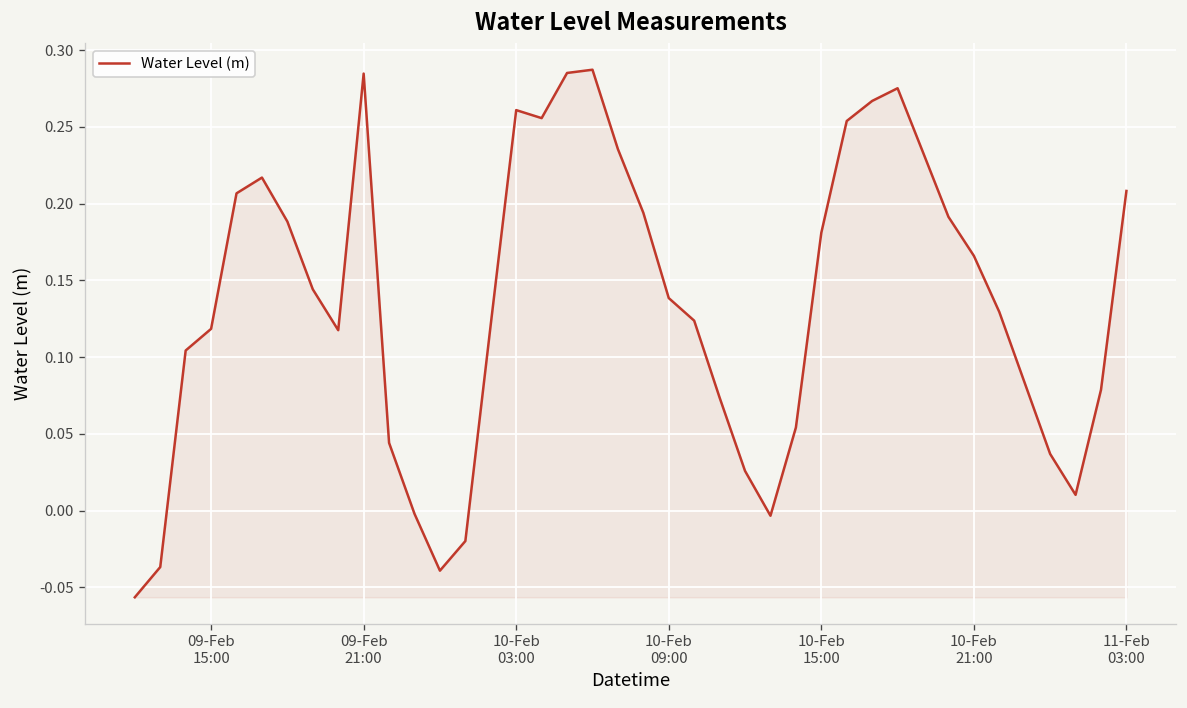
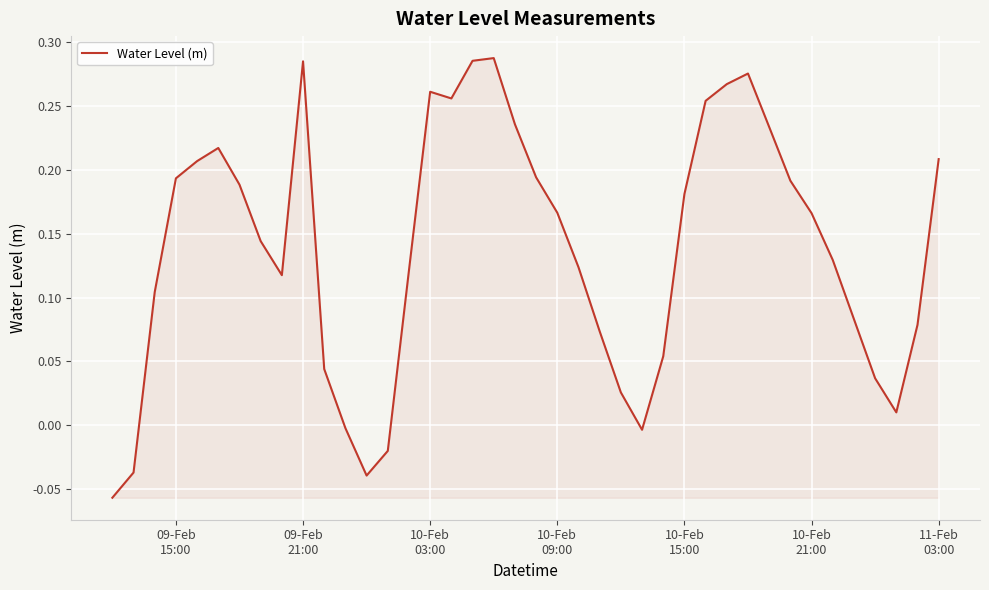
09-Feb 15:00: 0.118 -> 0.193
10-Feb 09:00: 0.138 -> 0.166
